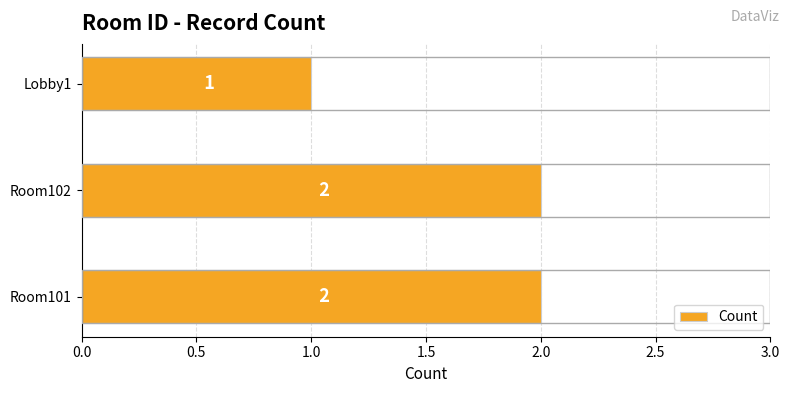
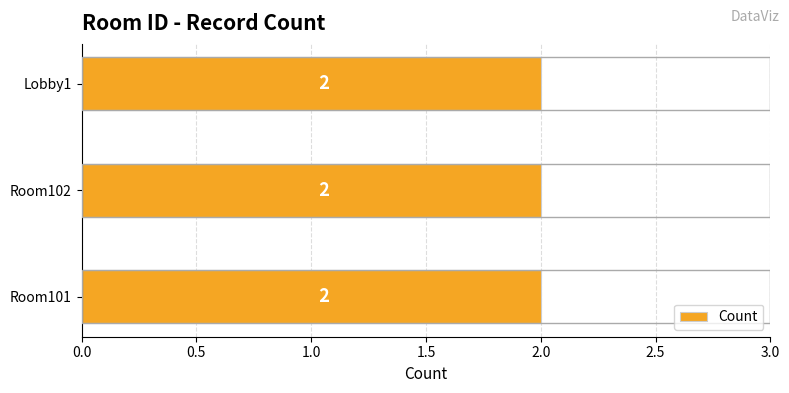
Lobby1: 1 -> 2
